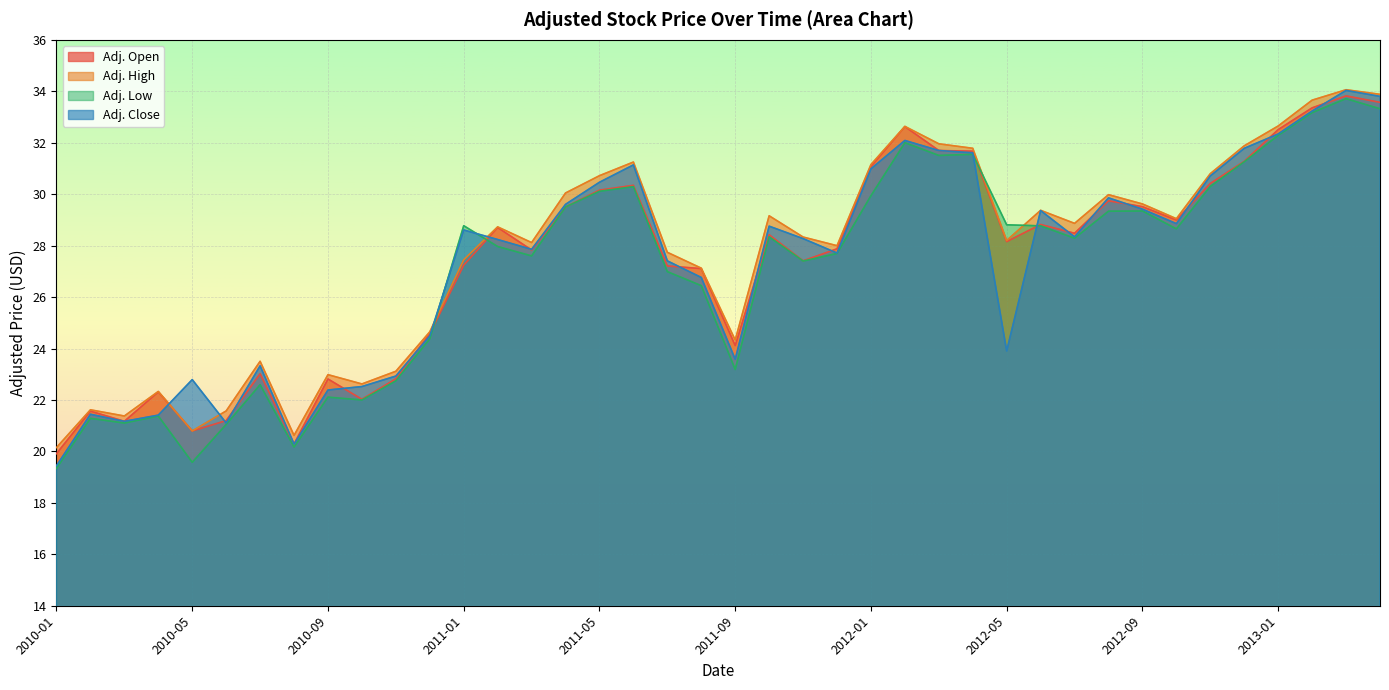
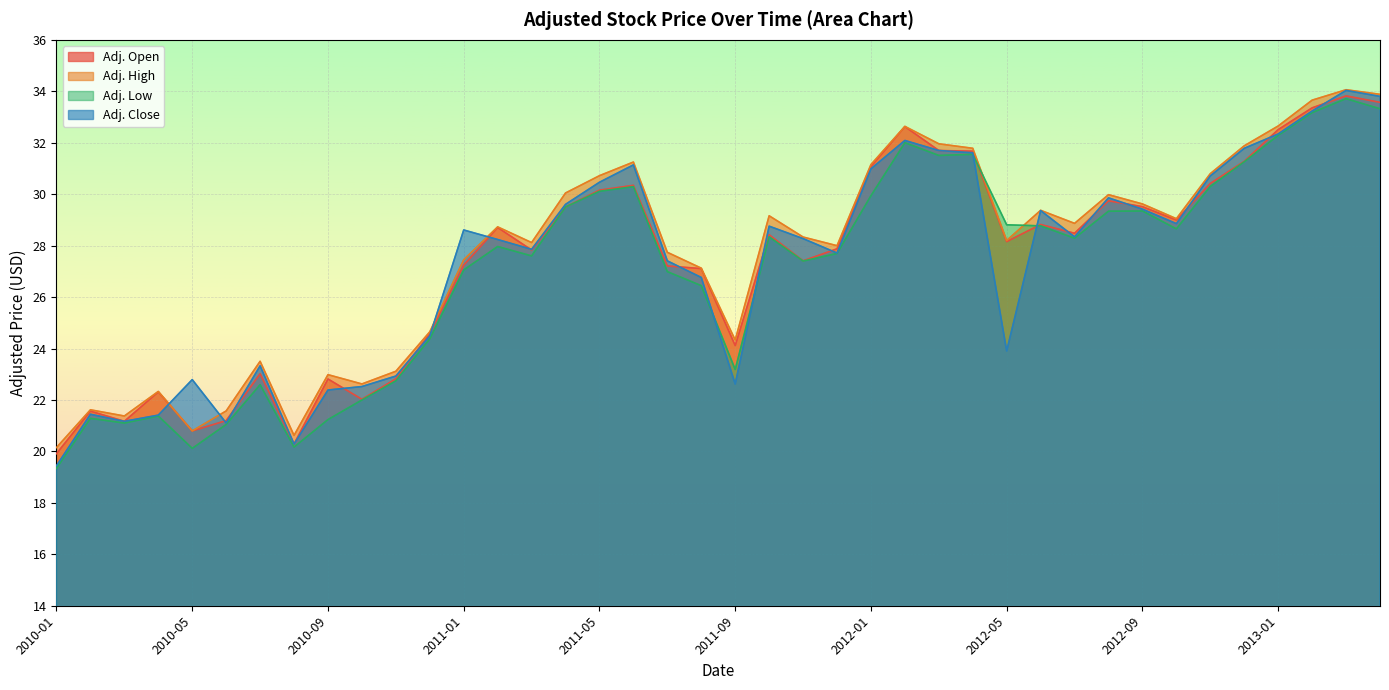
Adj. Low, 2010-05: 19.6 -> 20.1
Adj. Low, 2010-09: 22.1 -> 21.2
Adj. Low, 2011-01: 28.8 -> 27.1
Adj. Close, 2011-09: 23.6 -> 22.6
